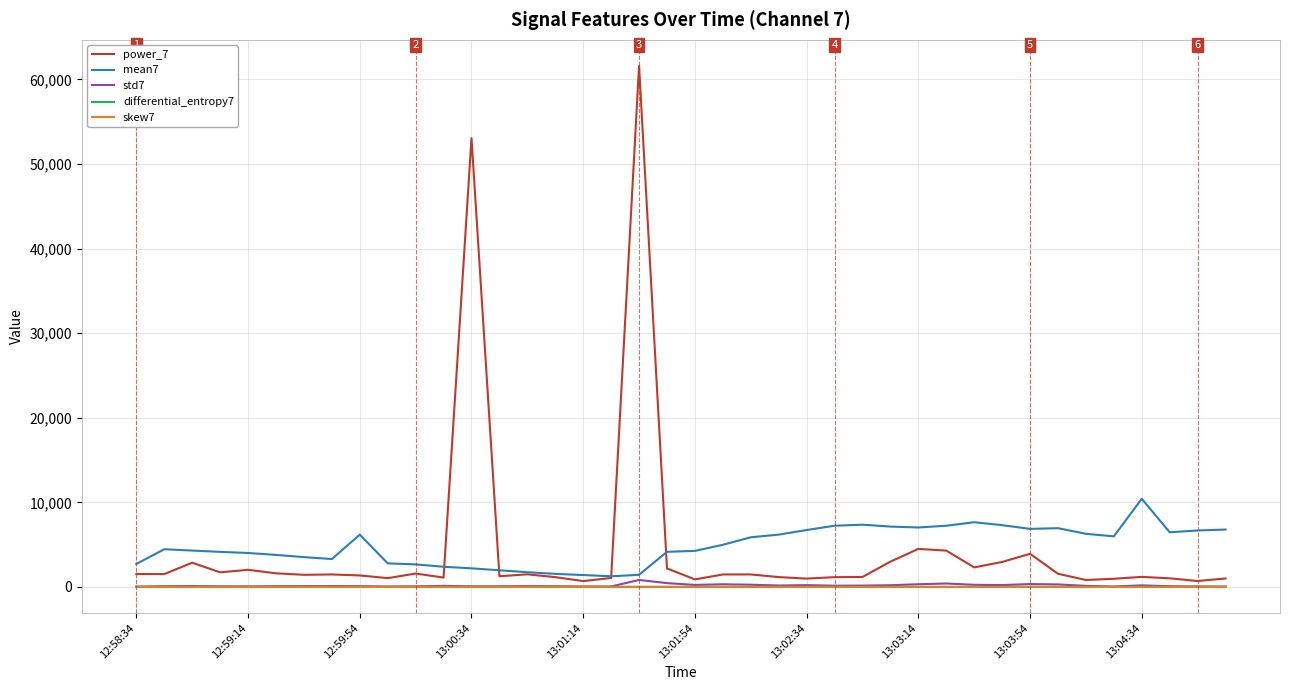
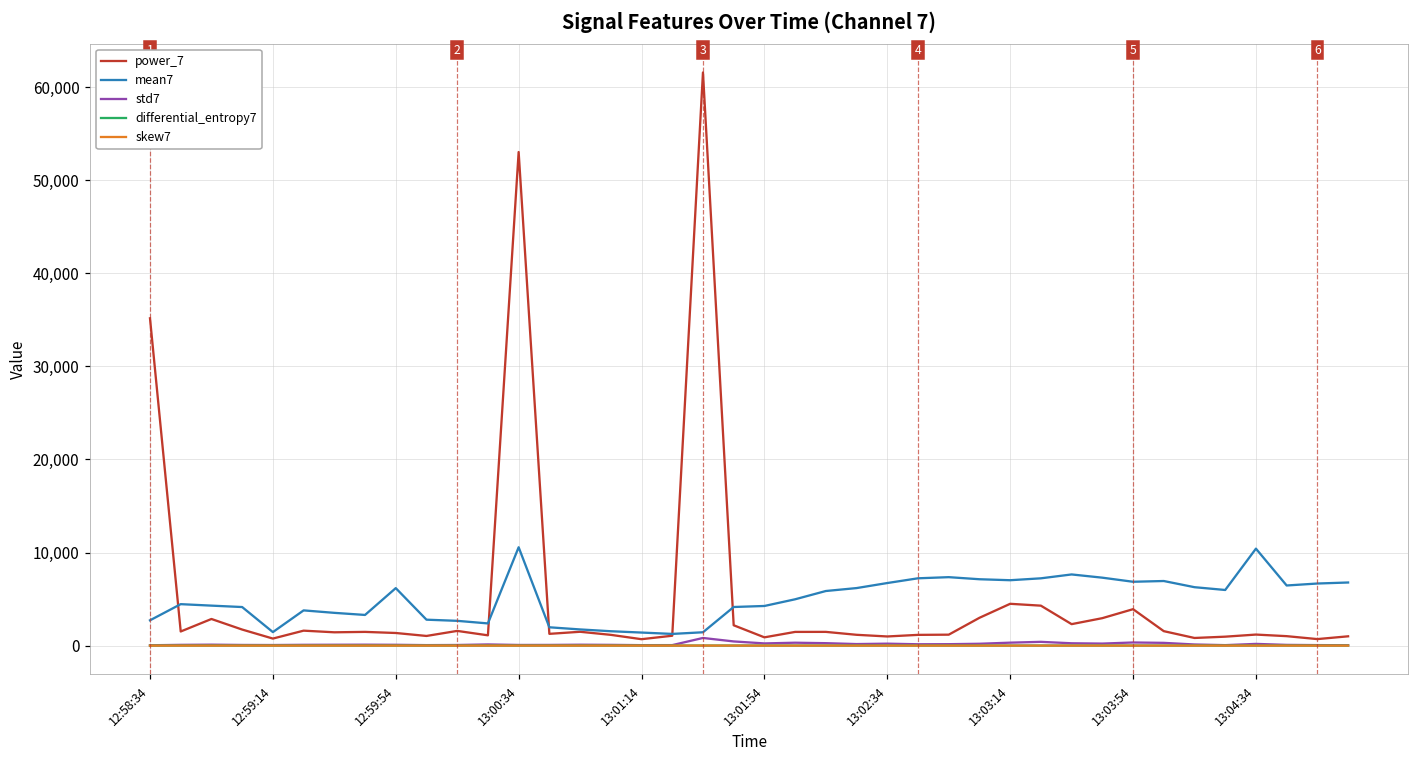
power_7, 12:58:34: 2,000 -> 35,000
power_7, 12:59:14: 2,000 -> 1,000
mean7, 12:59:14: 4,000 -> 1,000
mean7, 13:00:34: 2,000 -> 11,000
